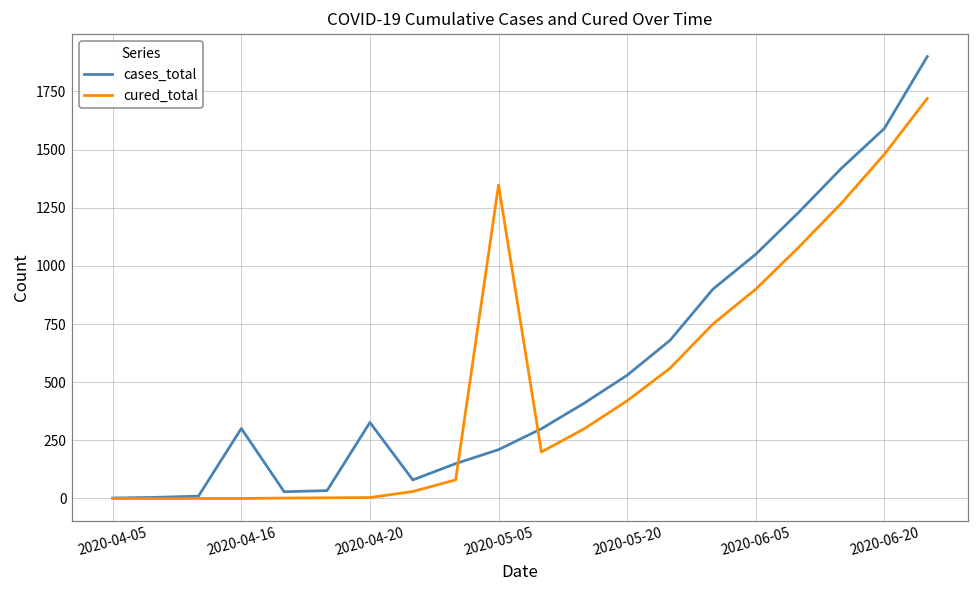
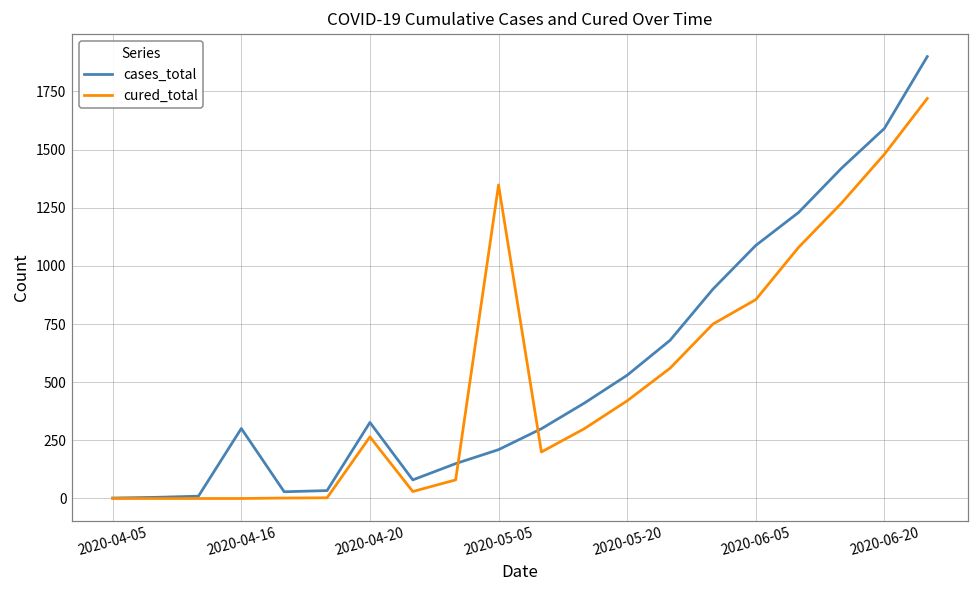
cured_total, 2020-04-20: 0 -> 270
cases_total, 2020-06-05: 1050 -> 1090
cured_total, 2020-06-05: 900 -> 860
